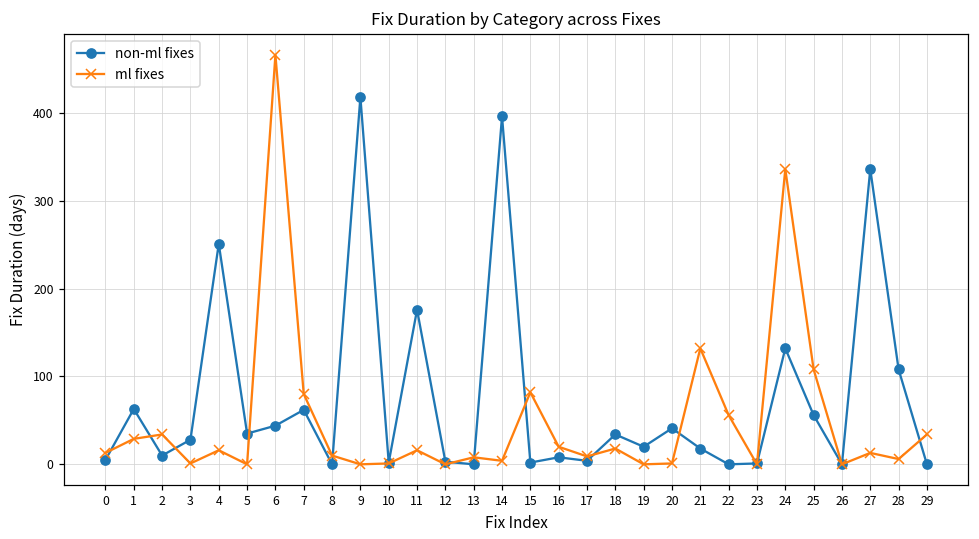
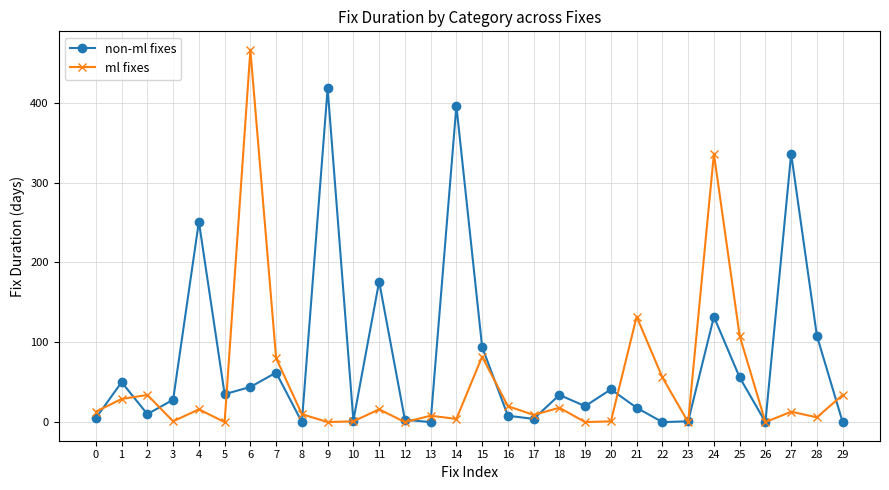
non-ml fixes, 1: 60 -> 50
non-ml fixes, 15: 0 -> 90
